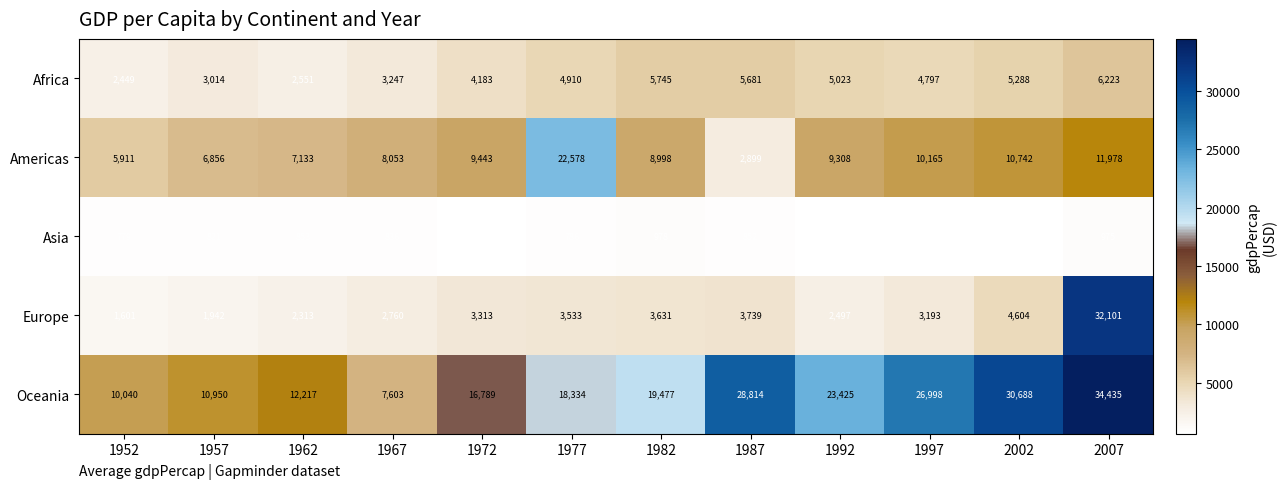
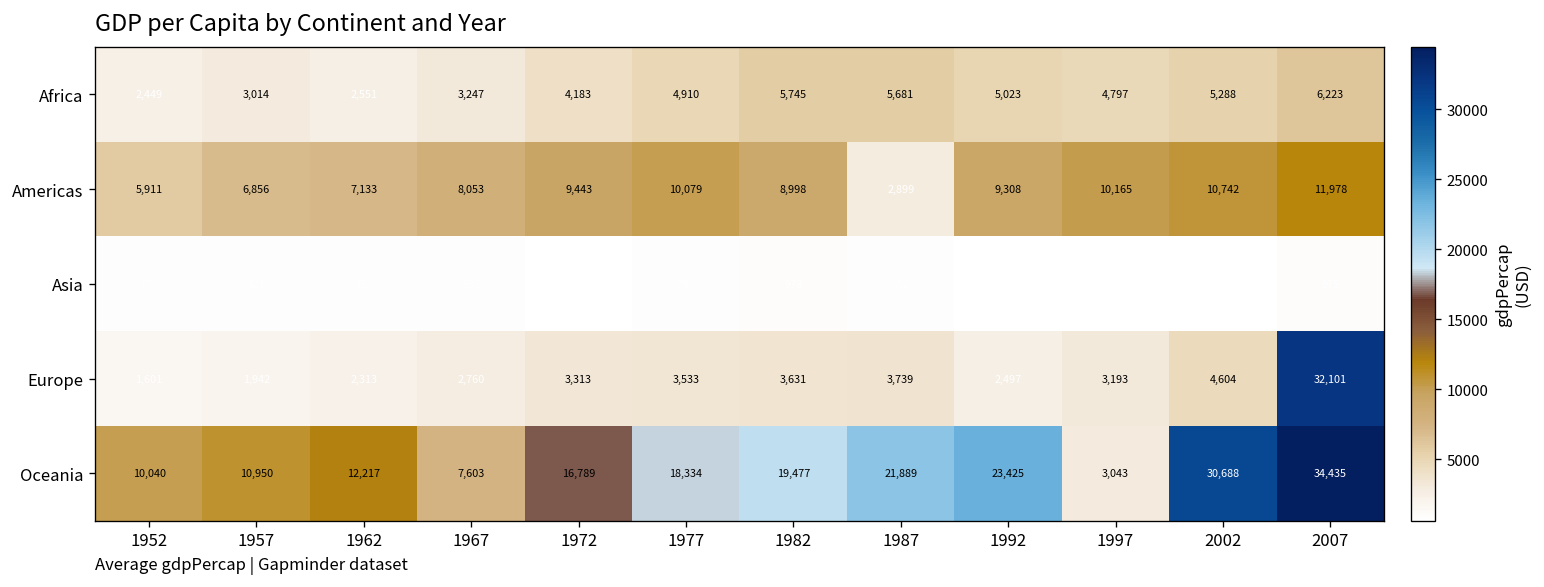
Americas, 1977: 22,578 -> 10,079
Oceania, 1987: 28,814 -> 21,889
Oceania, 1997: 26,998 -> 3,043
